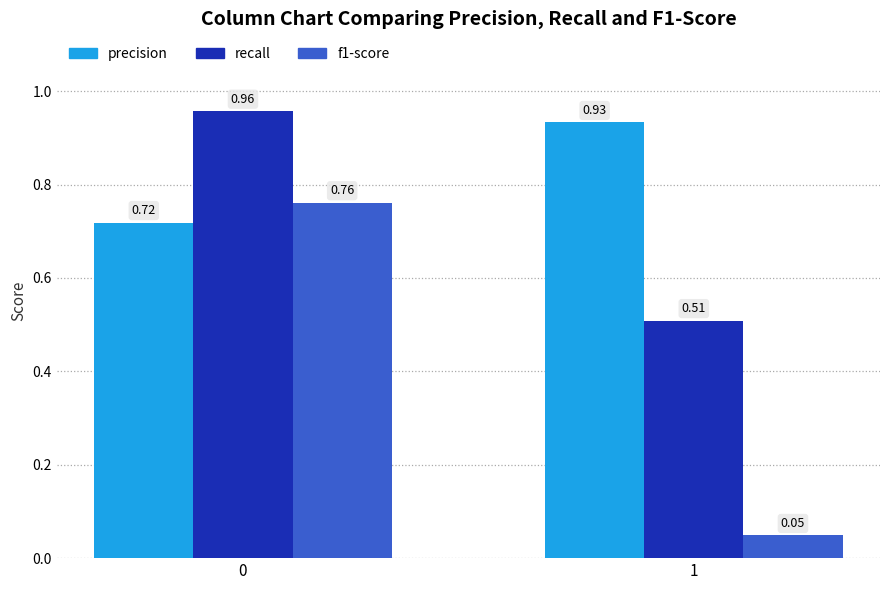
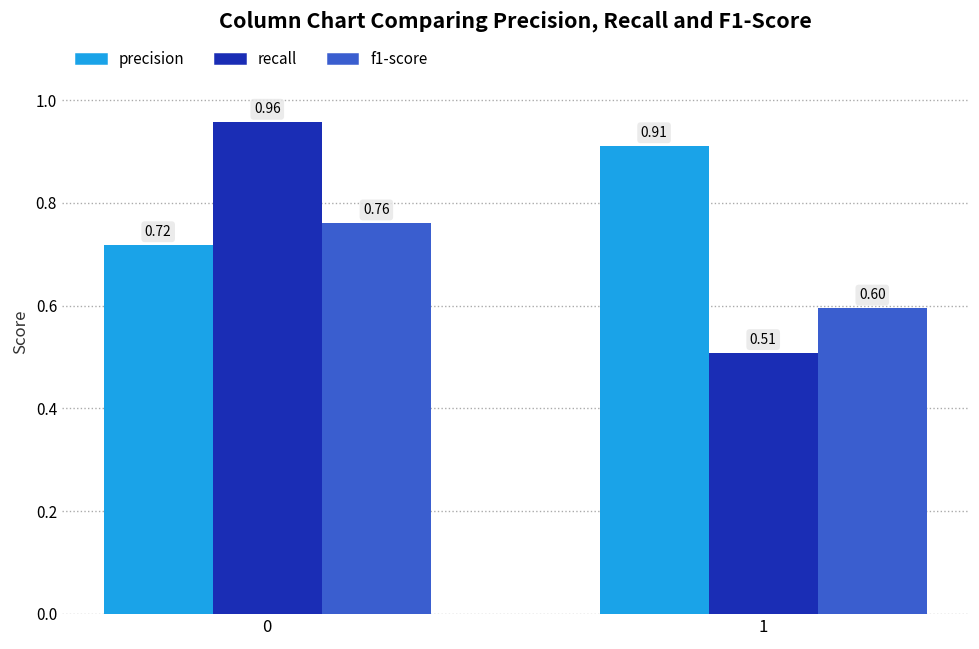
precision, 1: 0.93 -> 0.91
f1-score, 1: 0.05 -> 0.60
